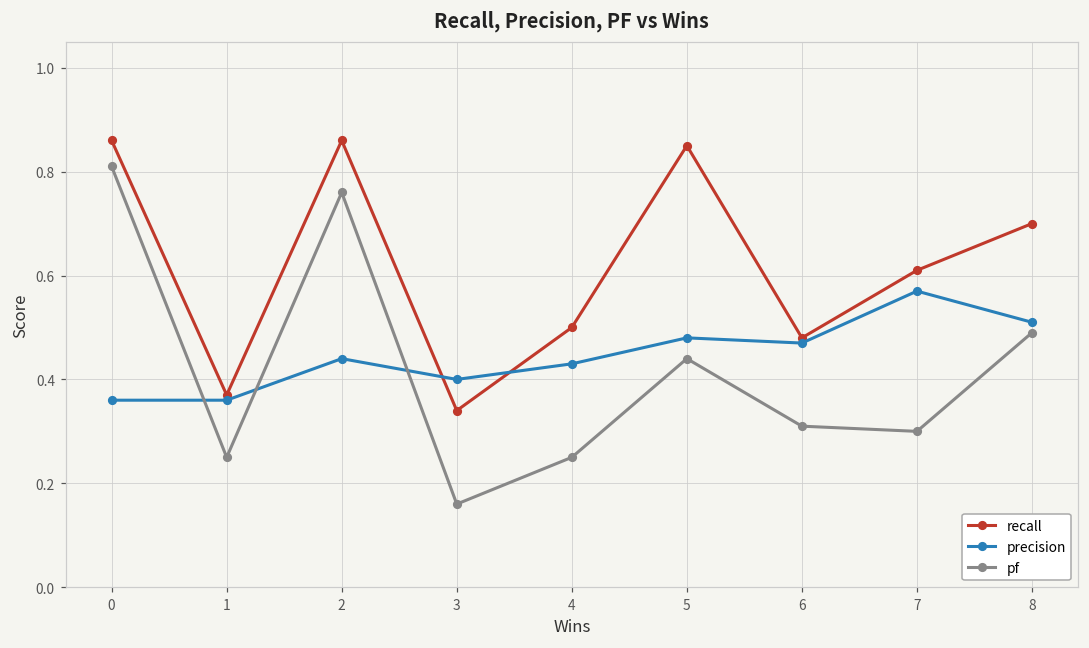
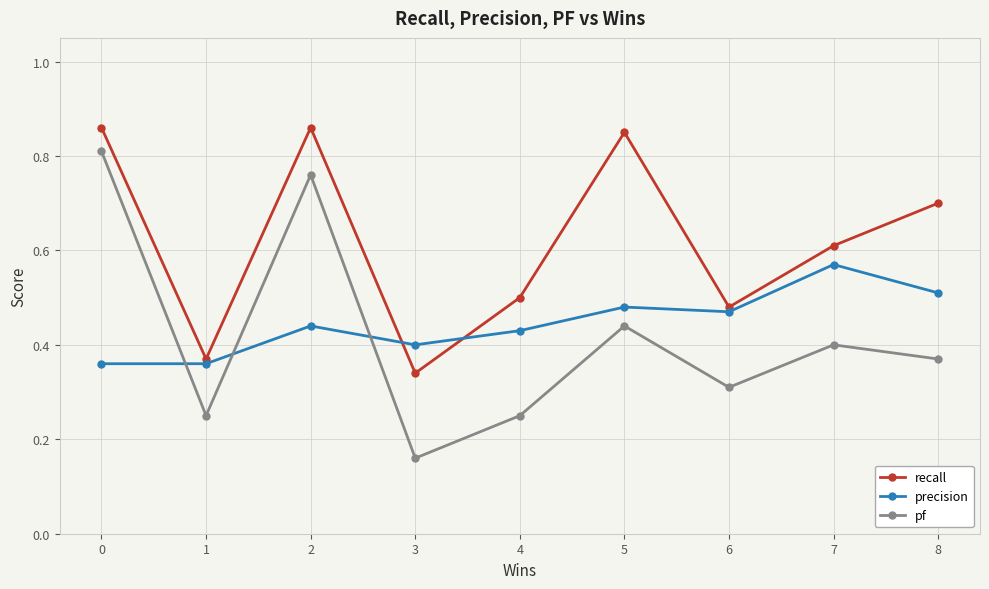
pf, 7: 0.3 -> 0.4
pf, 8: 0.49 -> 0.37
